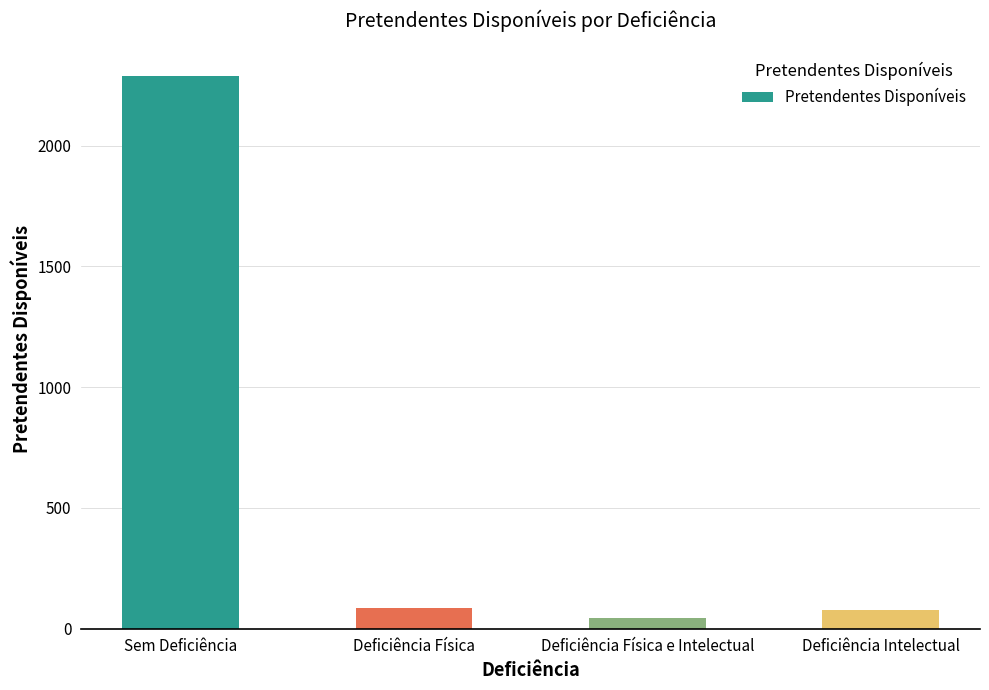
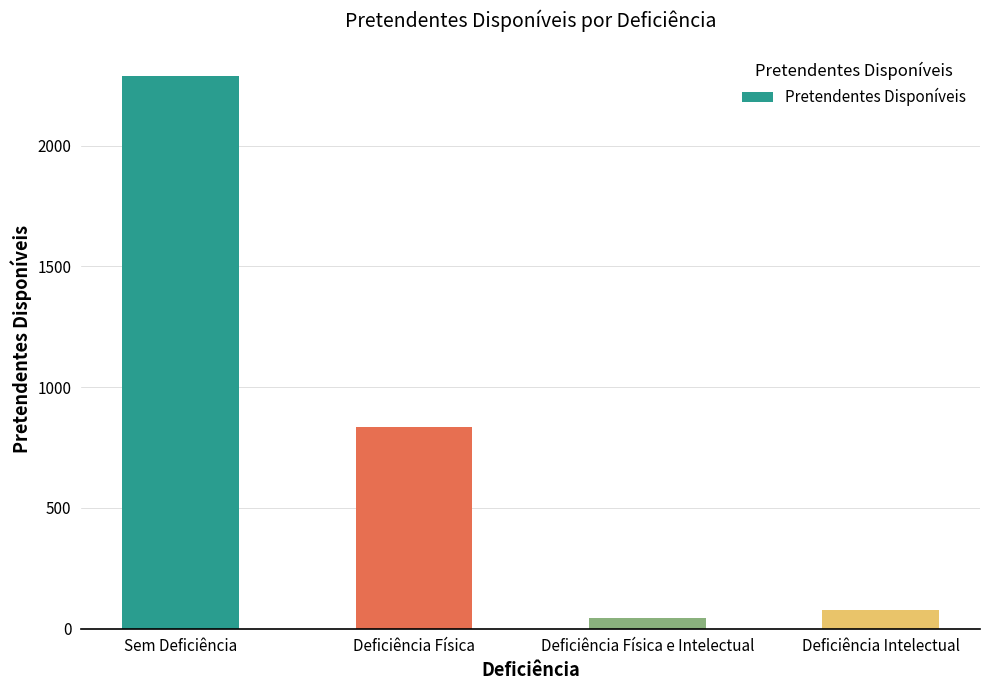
Deficiência Física: 90 -> 840
